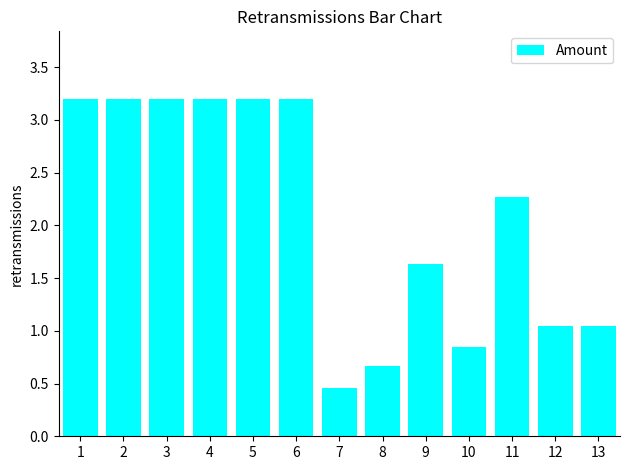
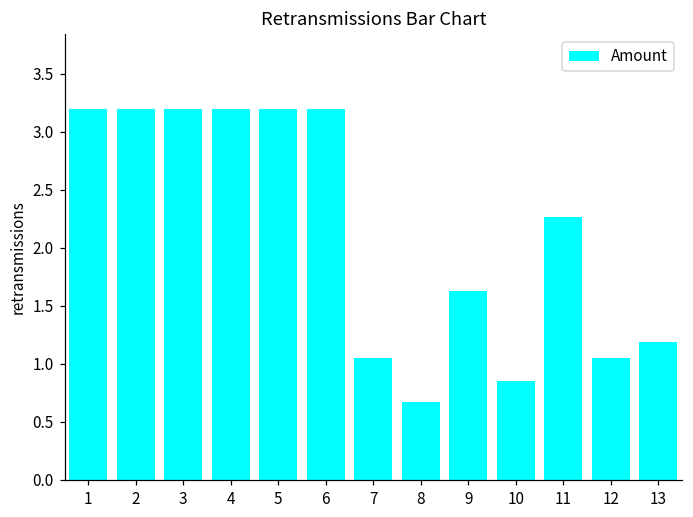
7: 0.46 -> 1.05
13: 1.05 -> 1.19
